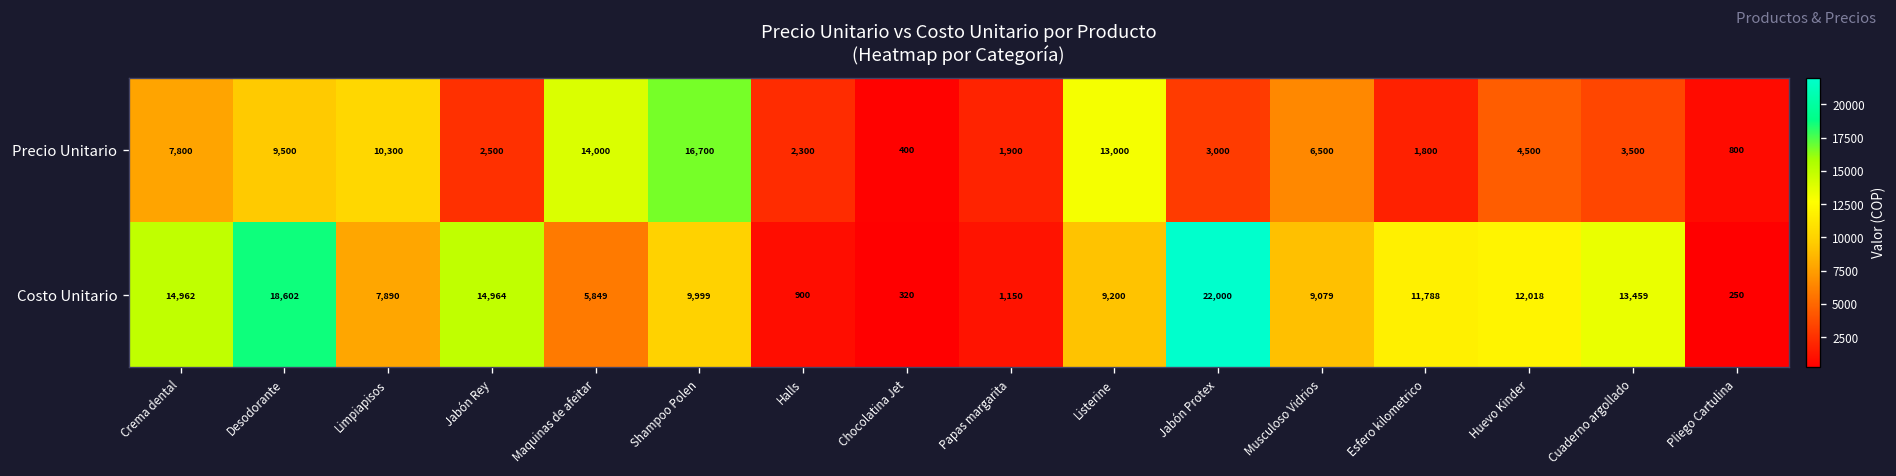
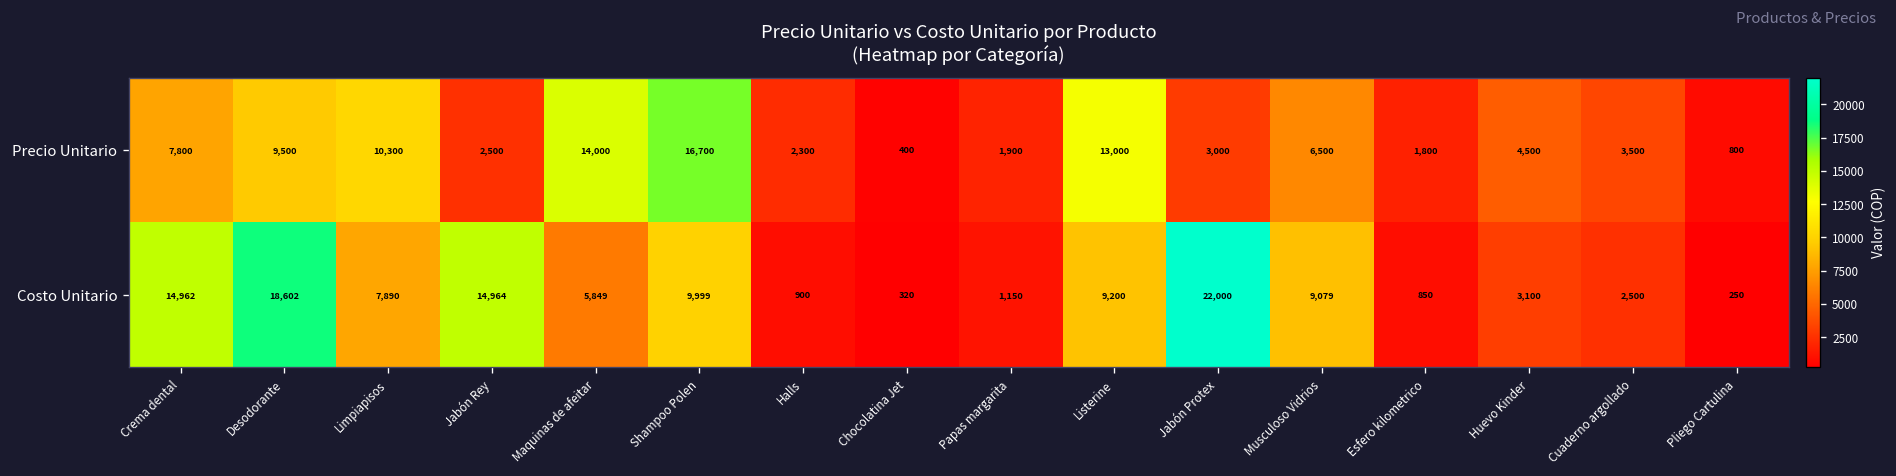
Costo Unitario, Esfero kilometrico: 11,788 -> 850
Costo Unitario, Huevo Kinder: 12,018 -> 3,100
Costo Unitario, Cuaderno argollado: 13,459 -> 2,500
